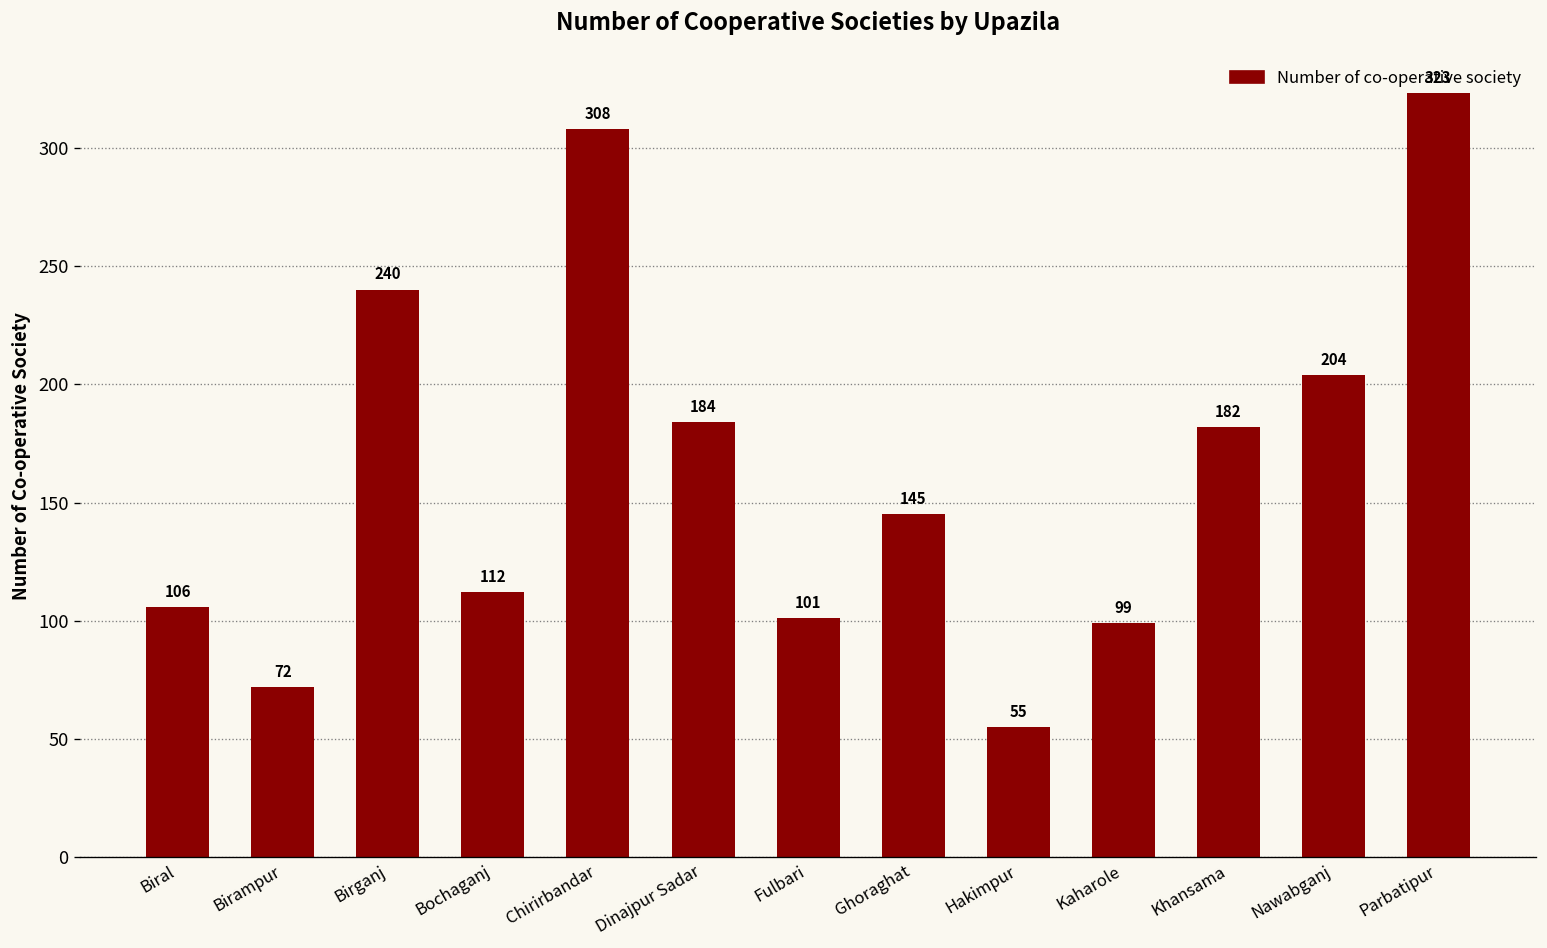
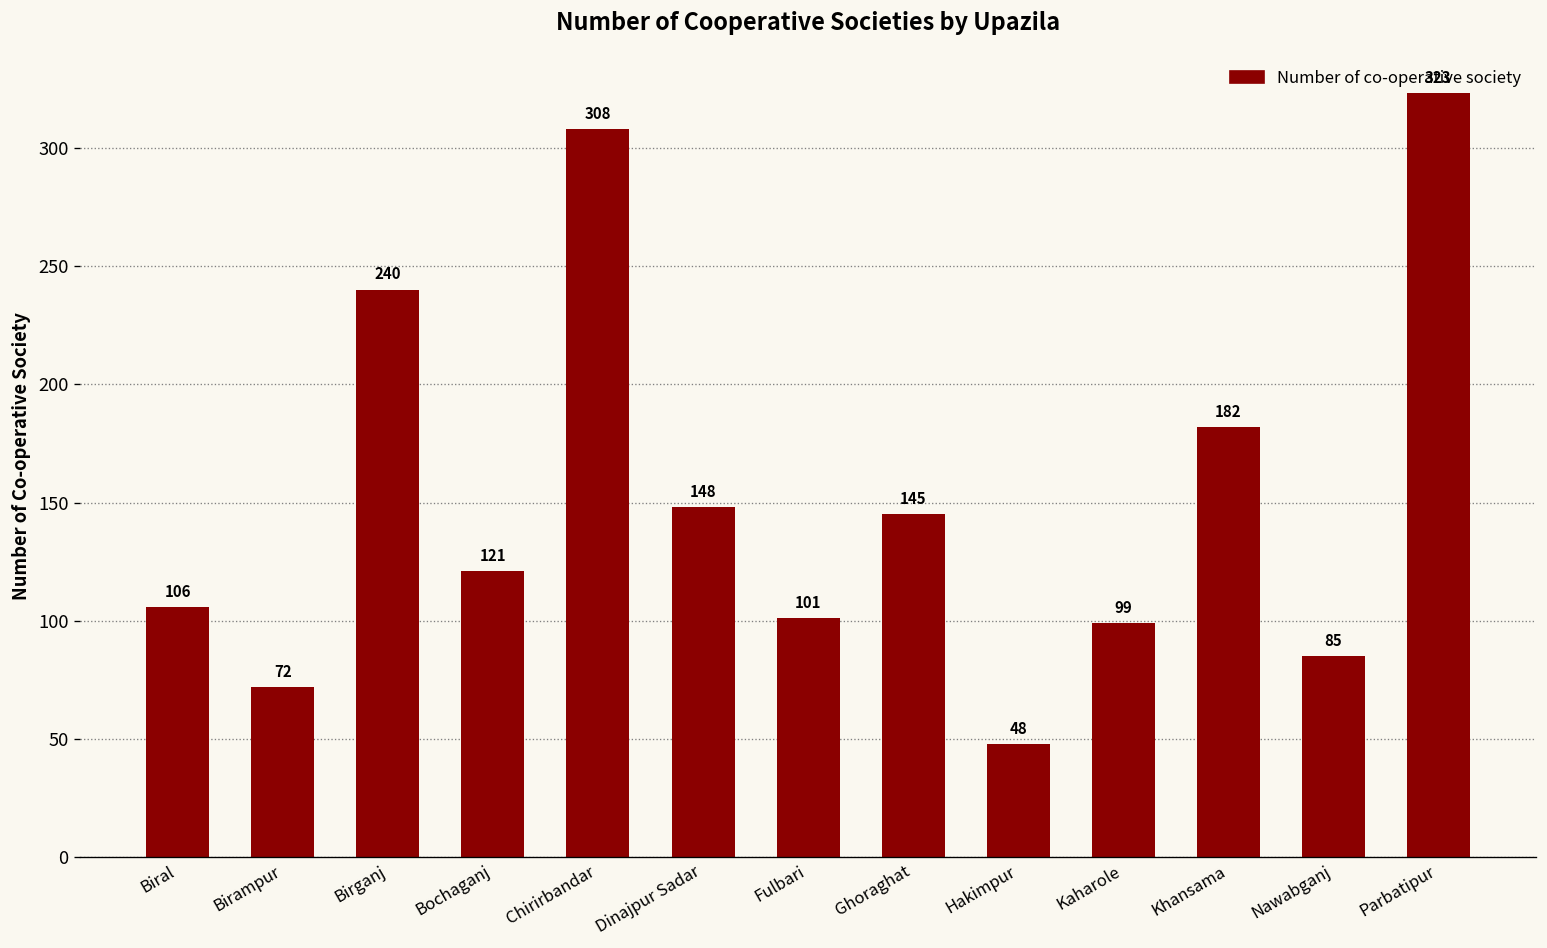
Bochaganj: 112 -> 121
Dinajpur Sadar: 184 -> 148
Hakimpur: 55 -> 48
Nawabganj: 204 -> 85
